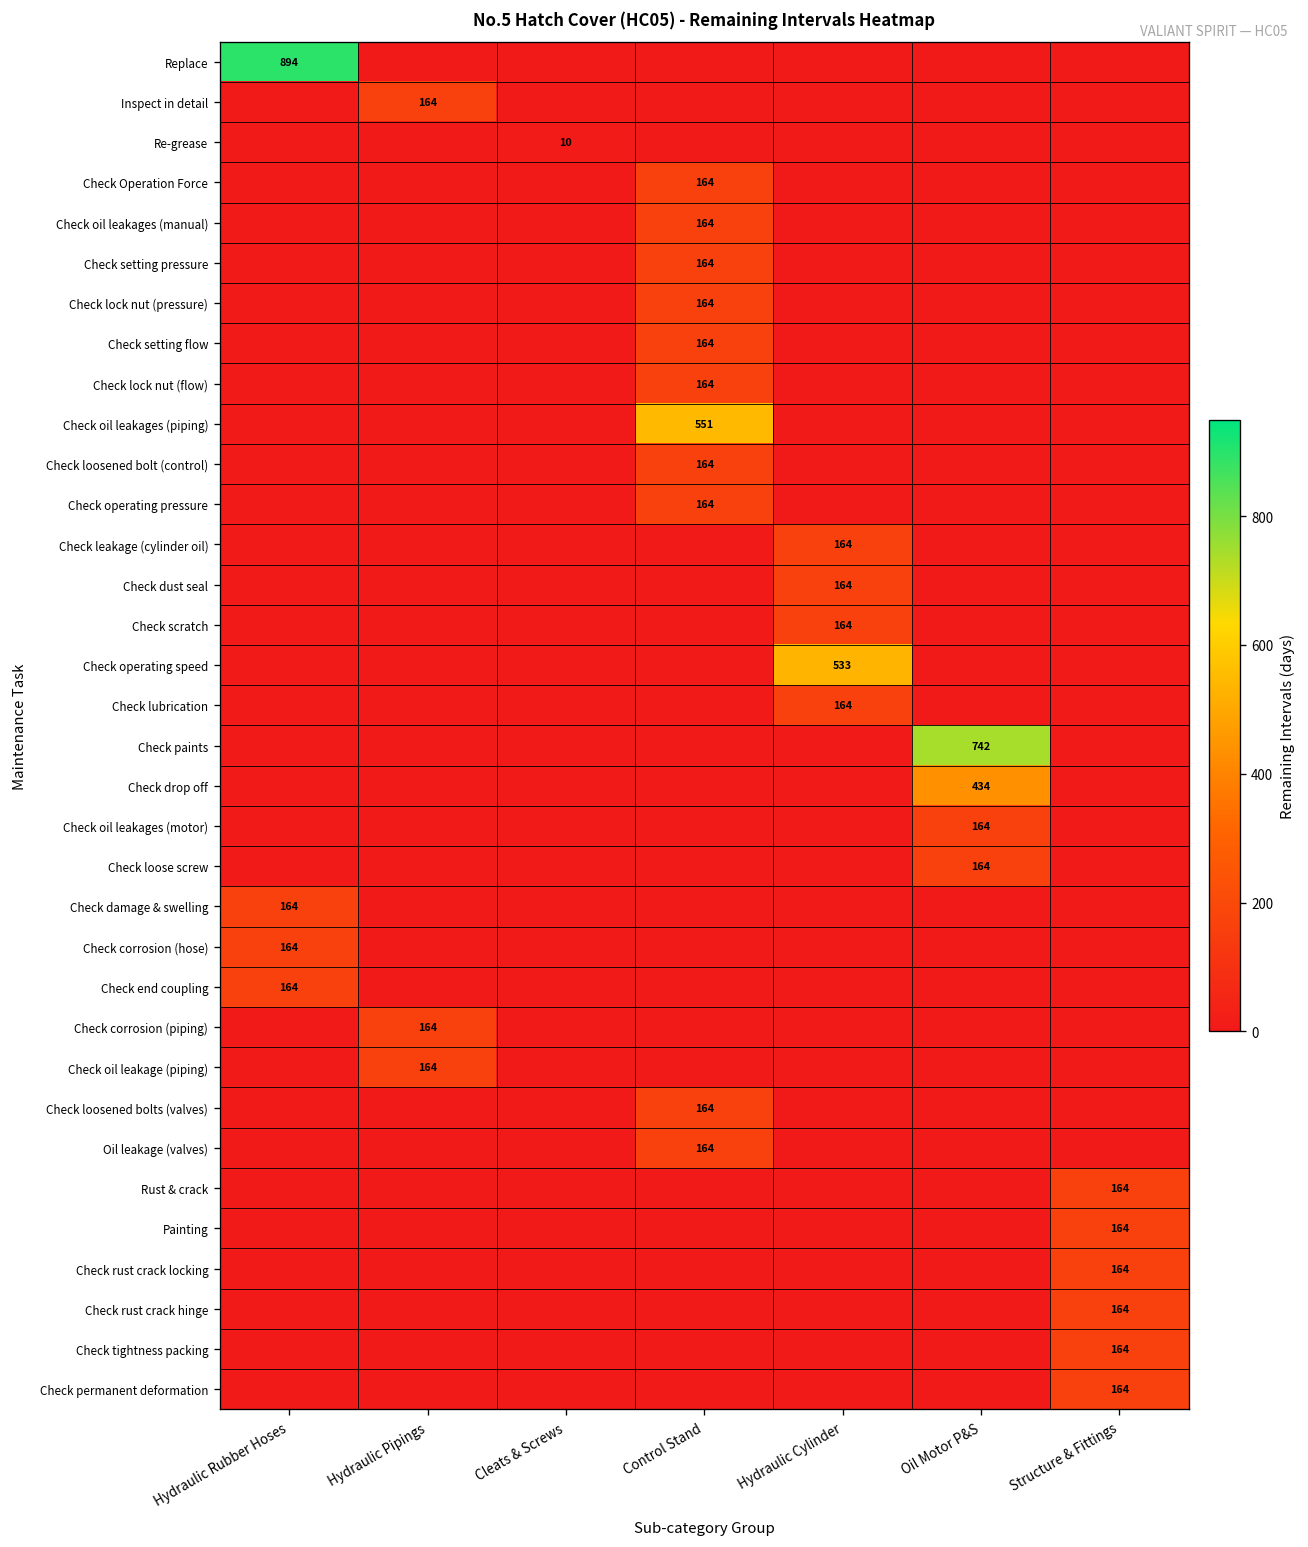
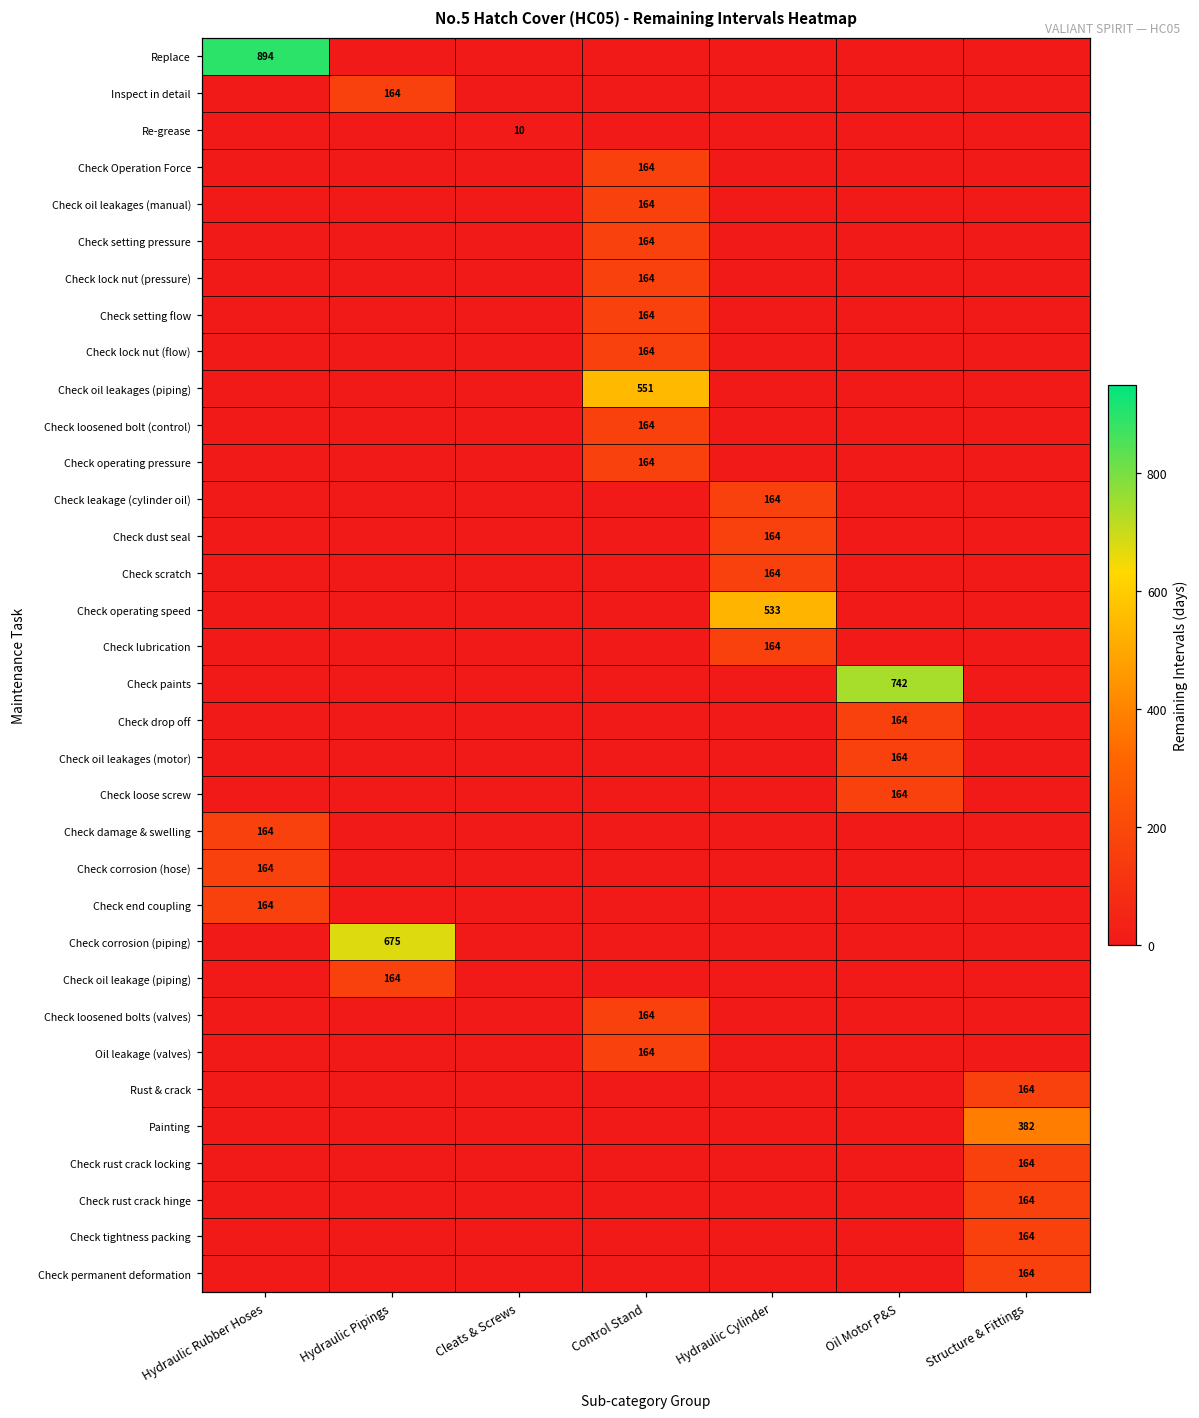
Check drop off, Oil Motor P&S: 434 -> 164
Check corrosion (piping), Hydraulic Pipings: 164 -> 675
Painting, Structure & Fittings: 164 -> 382
